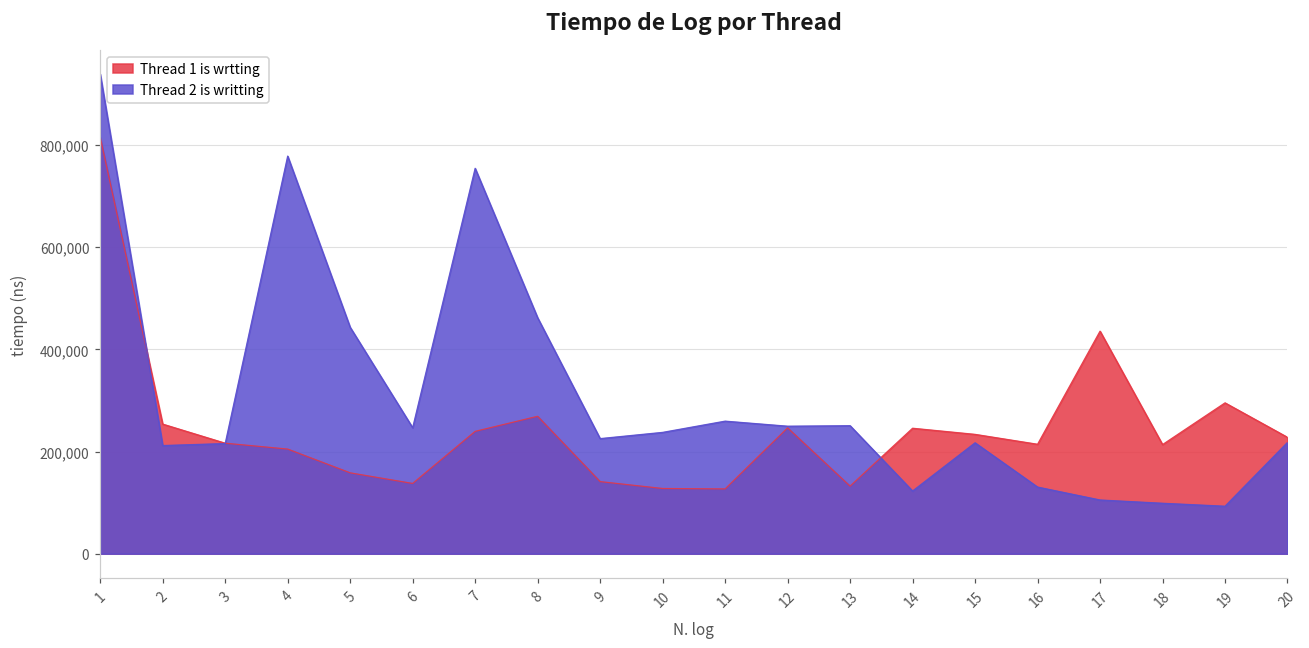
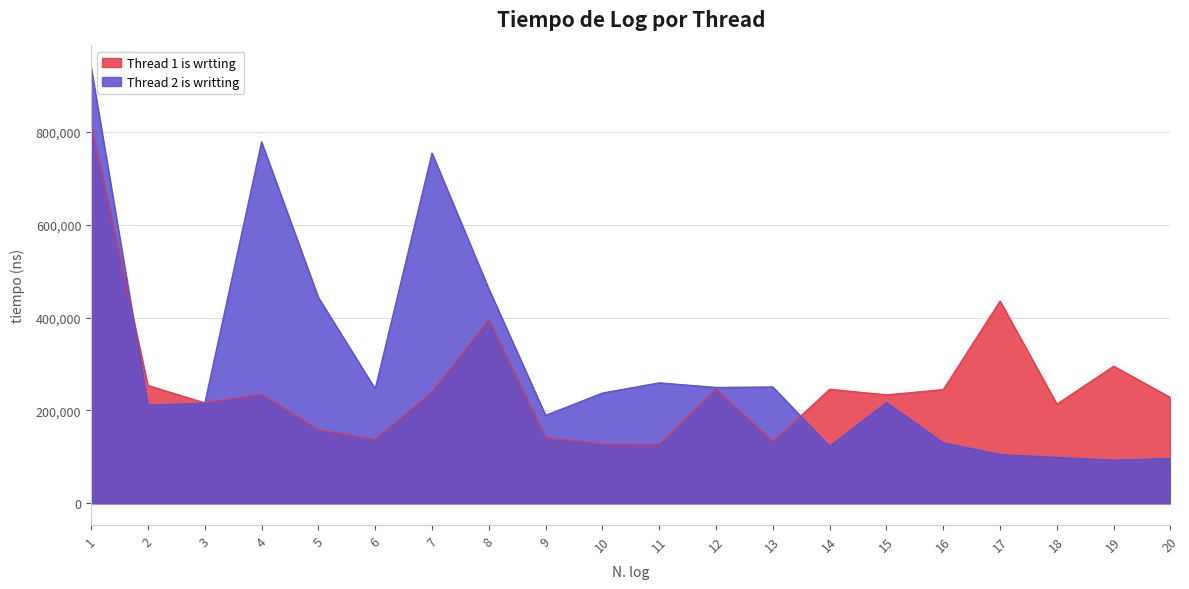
Thread 1 is wrtting, 4: 200,000 -> 230,000
Thread 1 is wrtting, 8: 270,000 -> 400,000
Thread 2 is writting, 9: 230,000 -> 190,000
Thread 1 is wrtting, 16: 210,000 -> 250,000
Thread 2 is writting, 20: 220,000 -> 100,000
